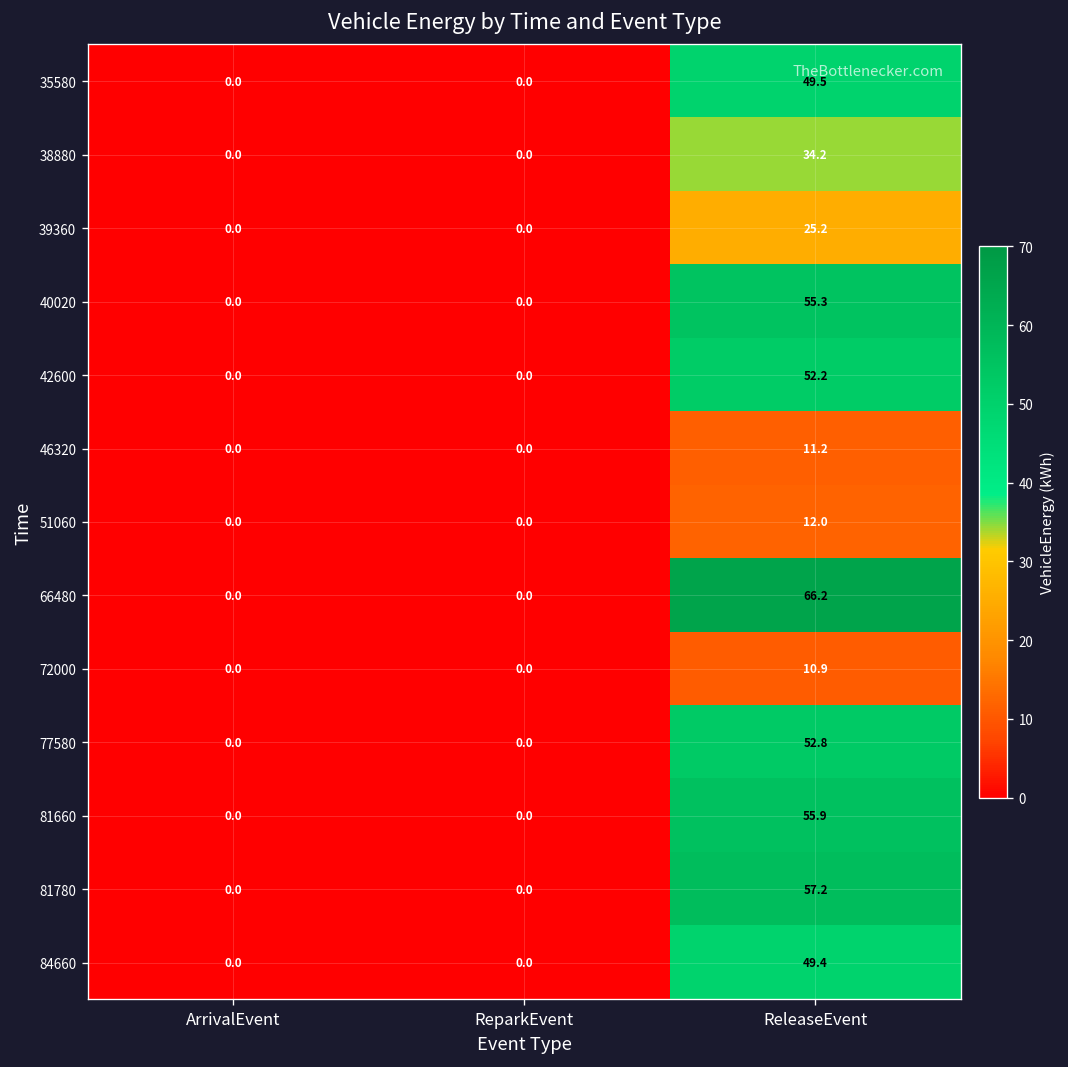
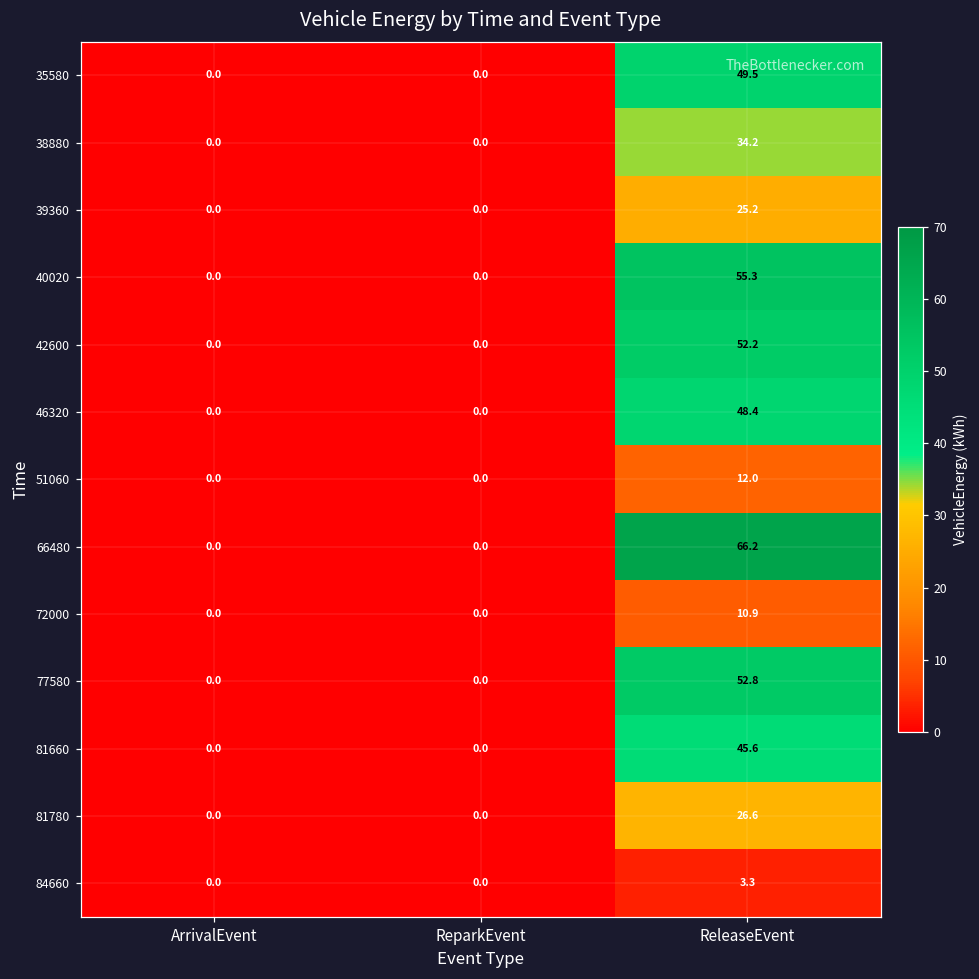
46320, ReleaseEvent: 11.2 -> 48.4
81660, ReleaseEvent: 55.9 -> 45.6
81780, ReleaseEvent: 57.2 -> 26.6
84660, ReleaseEvent: 49.4 -> 3.3
